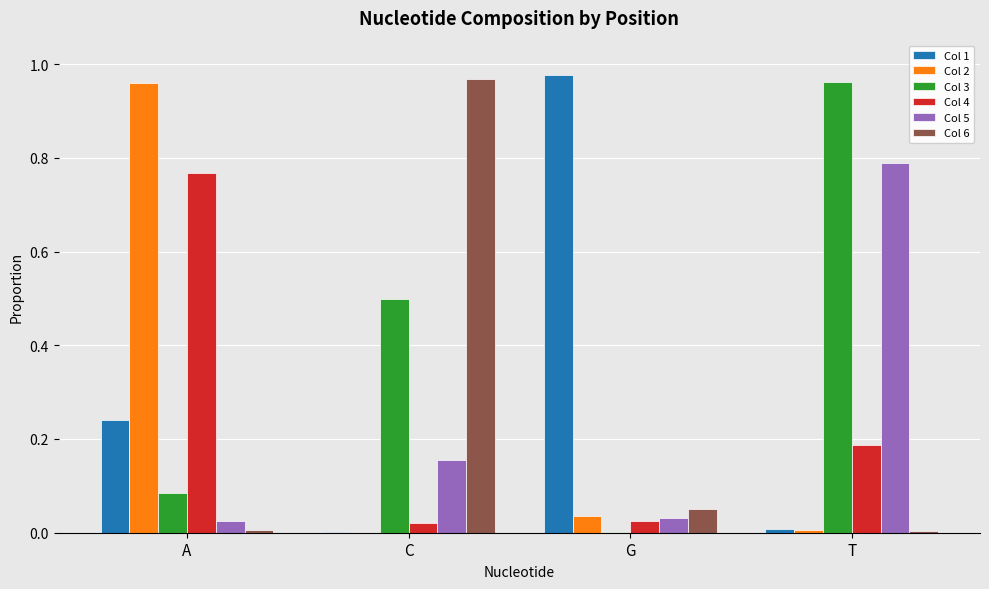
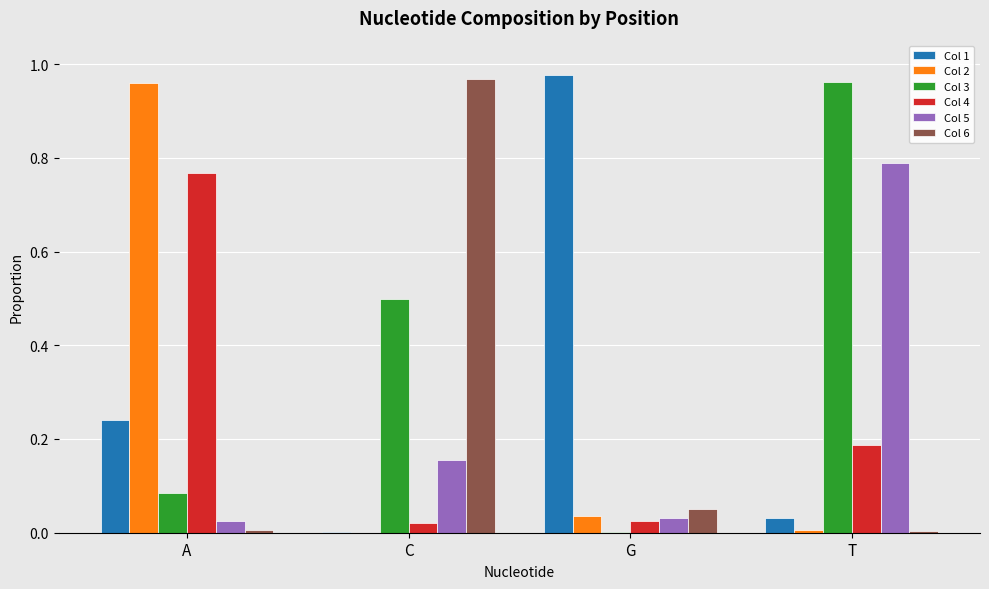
Col 1, T: 0.01 -> 0.03
